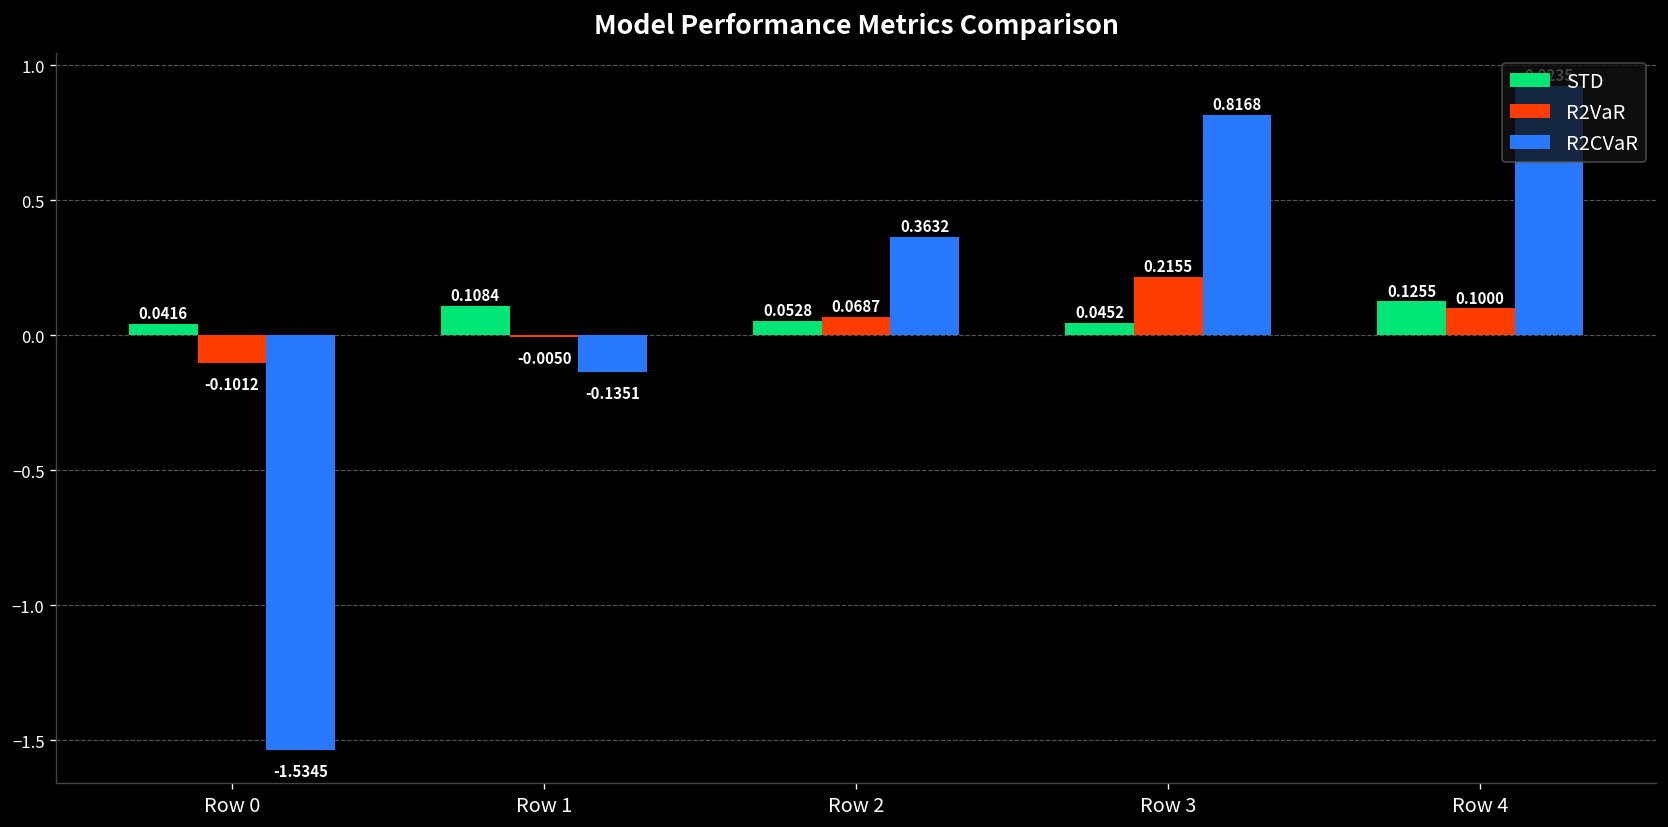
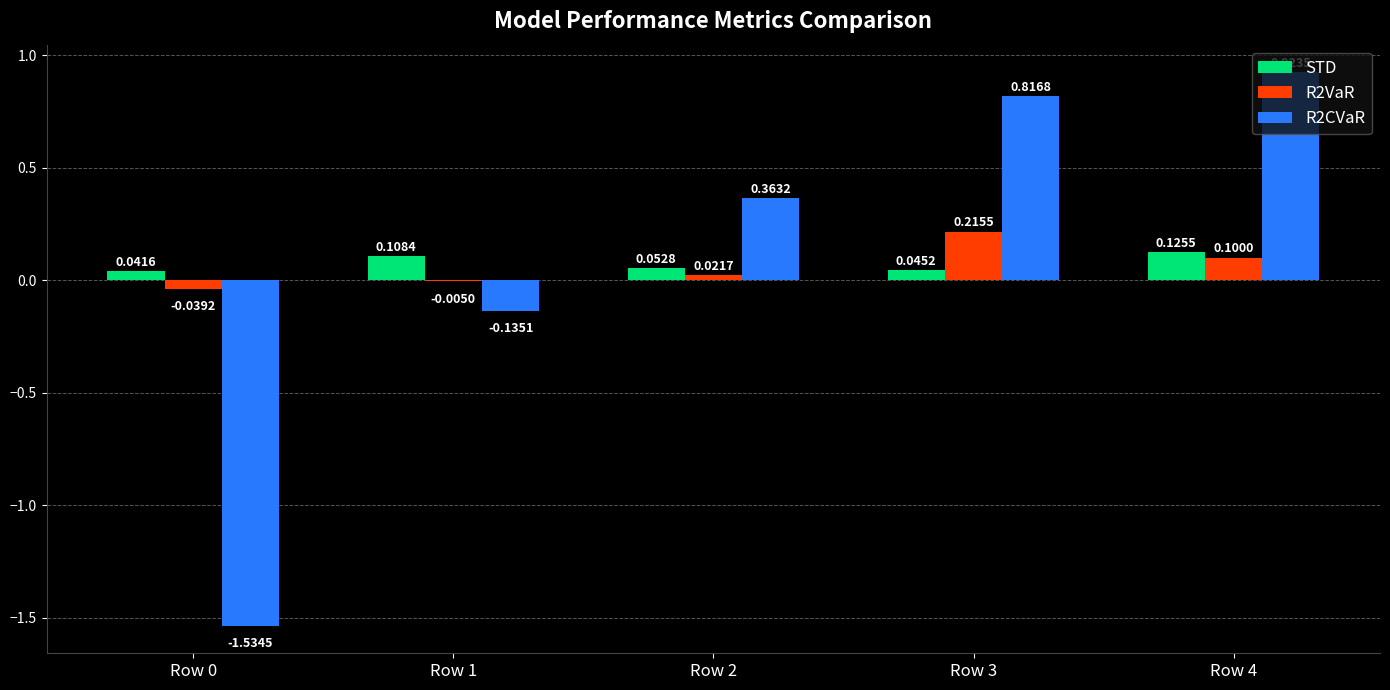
R2VaR, Row 0: -0.1012 -> -0.0392
R2VaR, Row 2: 0.0687 -> 0.0217
